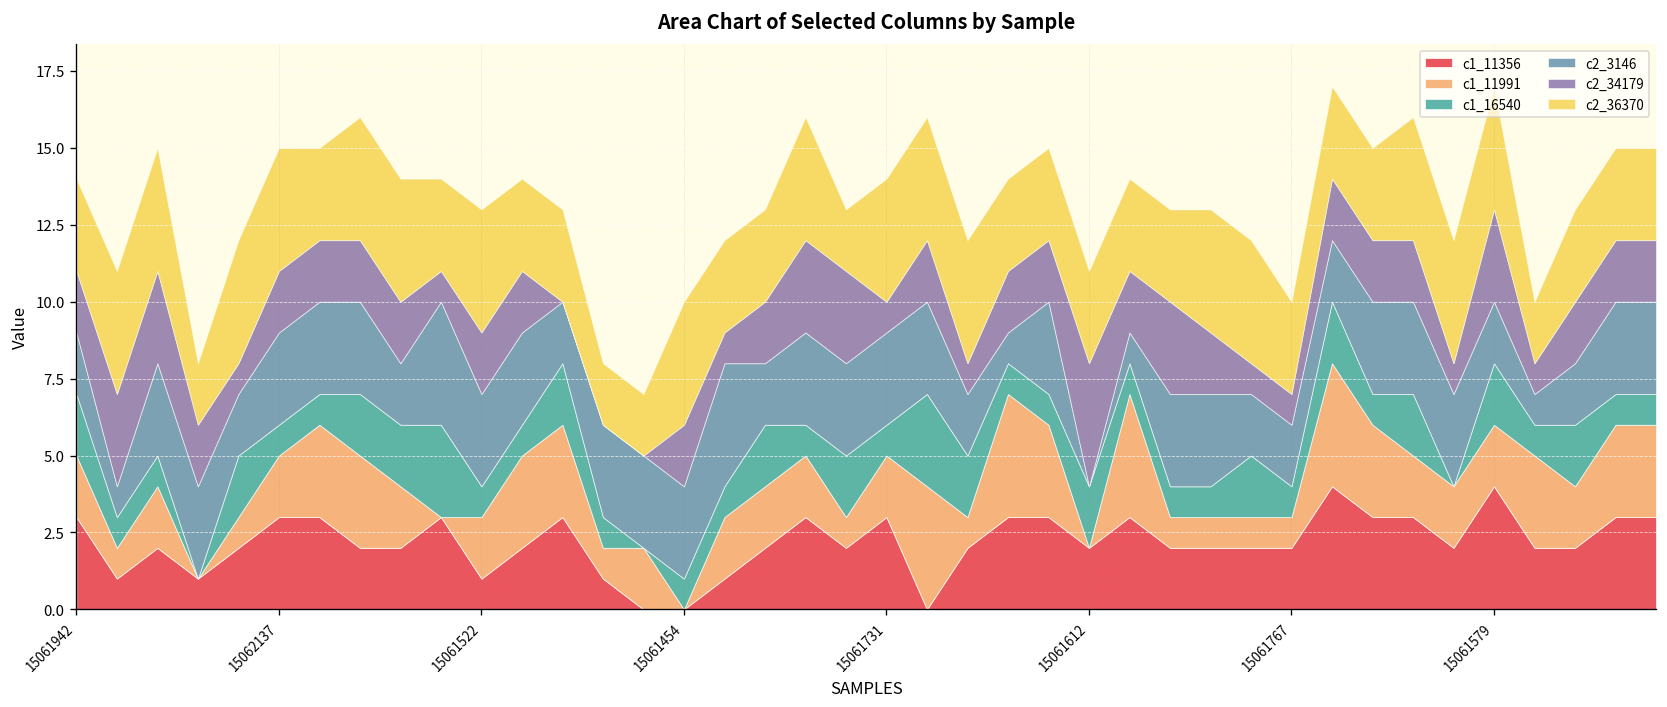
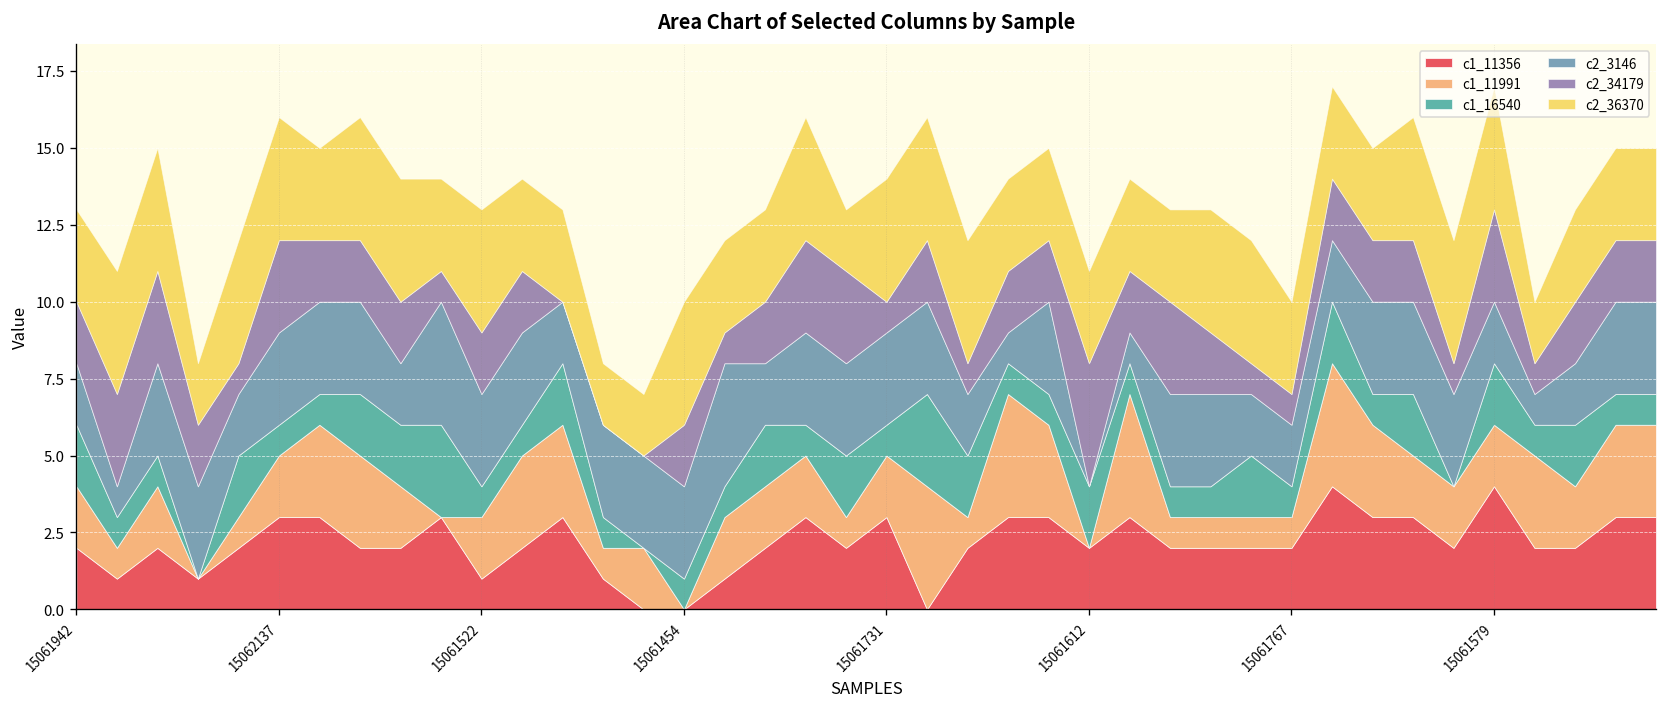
c1_11356, 15061942: 3 -> 2
c2_34179, 15062137: 2 -> 3
